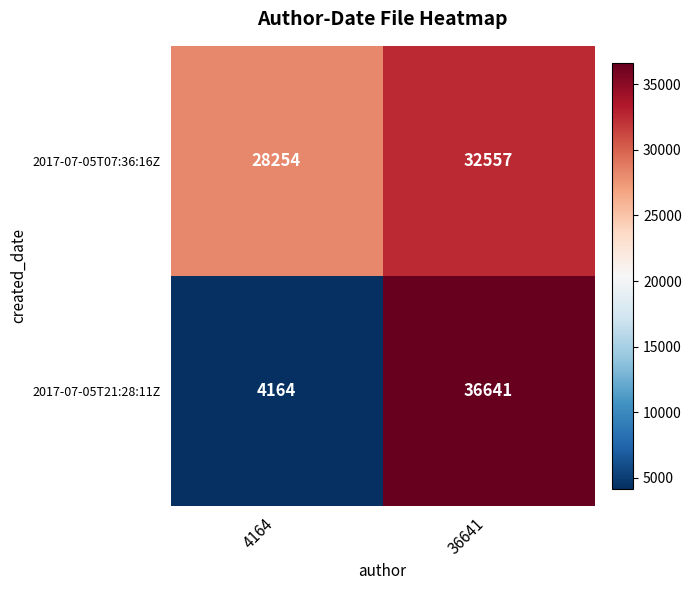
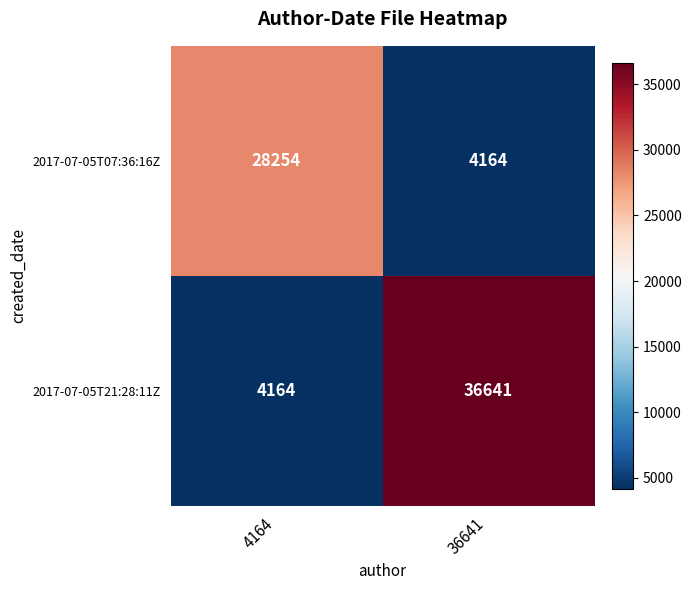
2017-07-05T07:36:16Z, 36641: 32557 -> 4164
